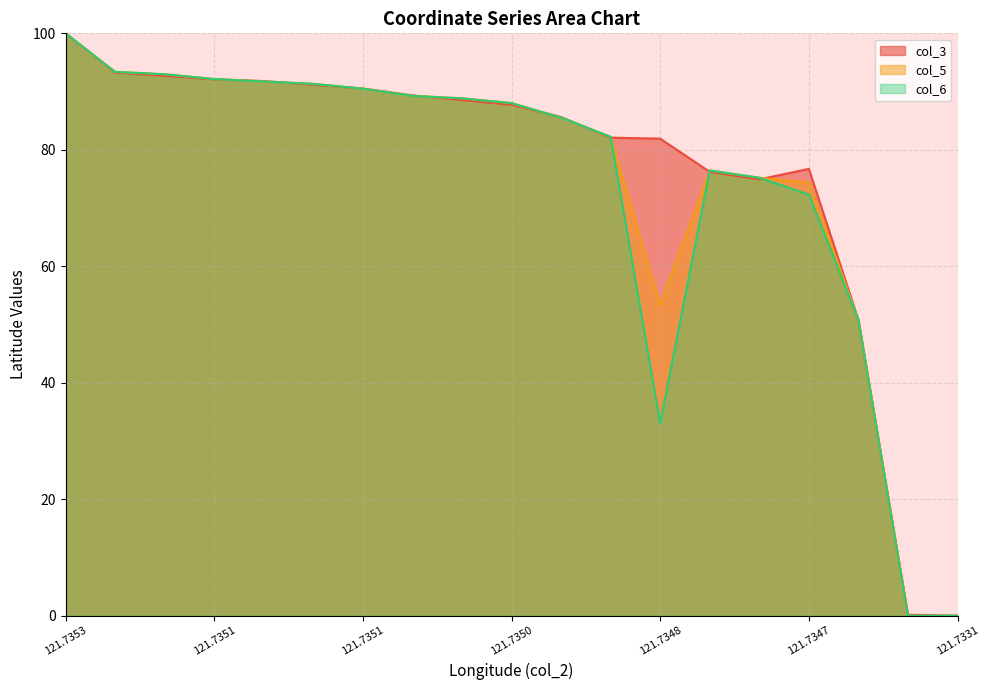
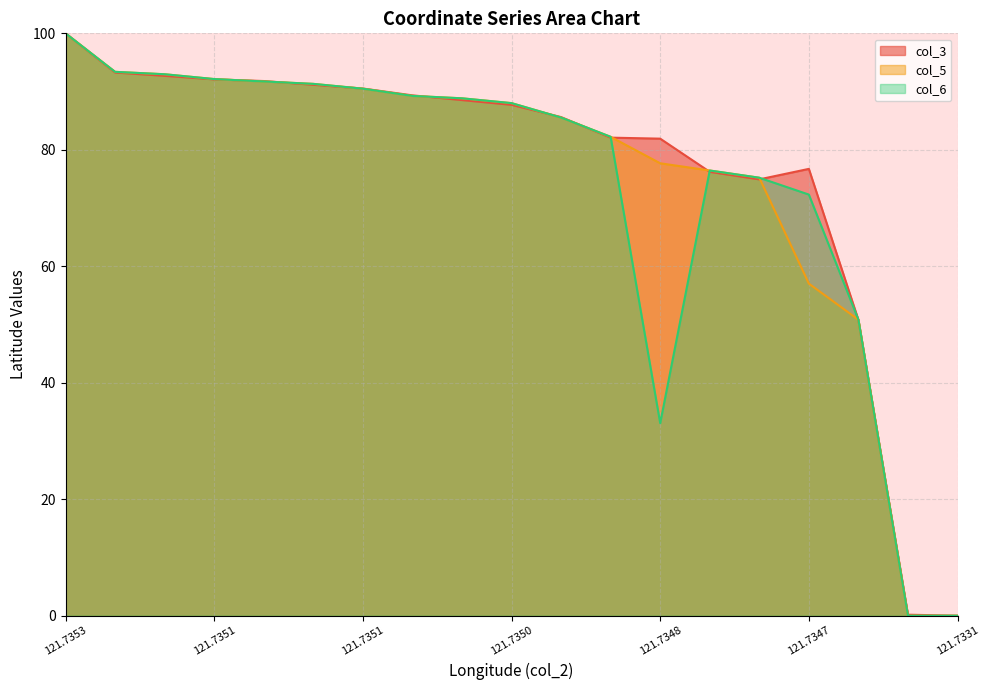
col_5, 121.7348: 53 -> 78
col_5, 121.7347: 74 -> 57
